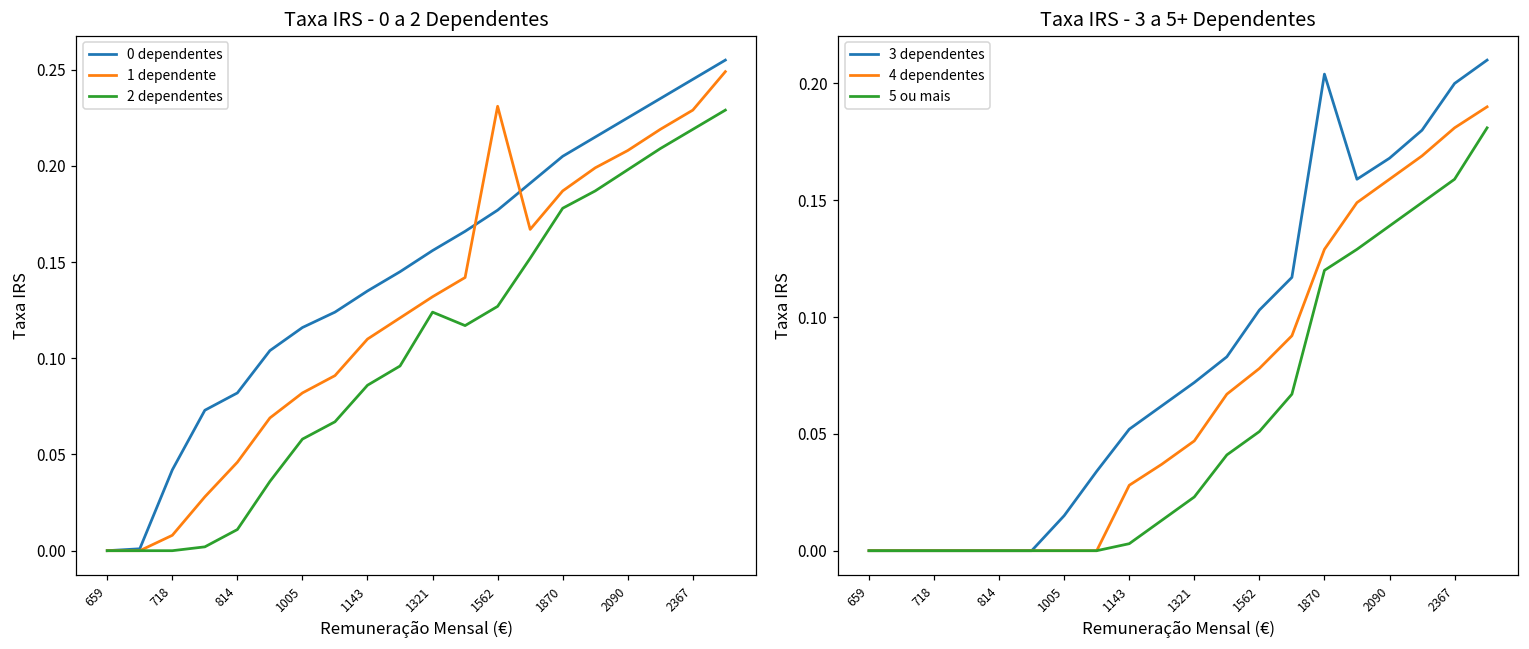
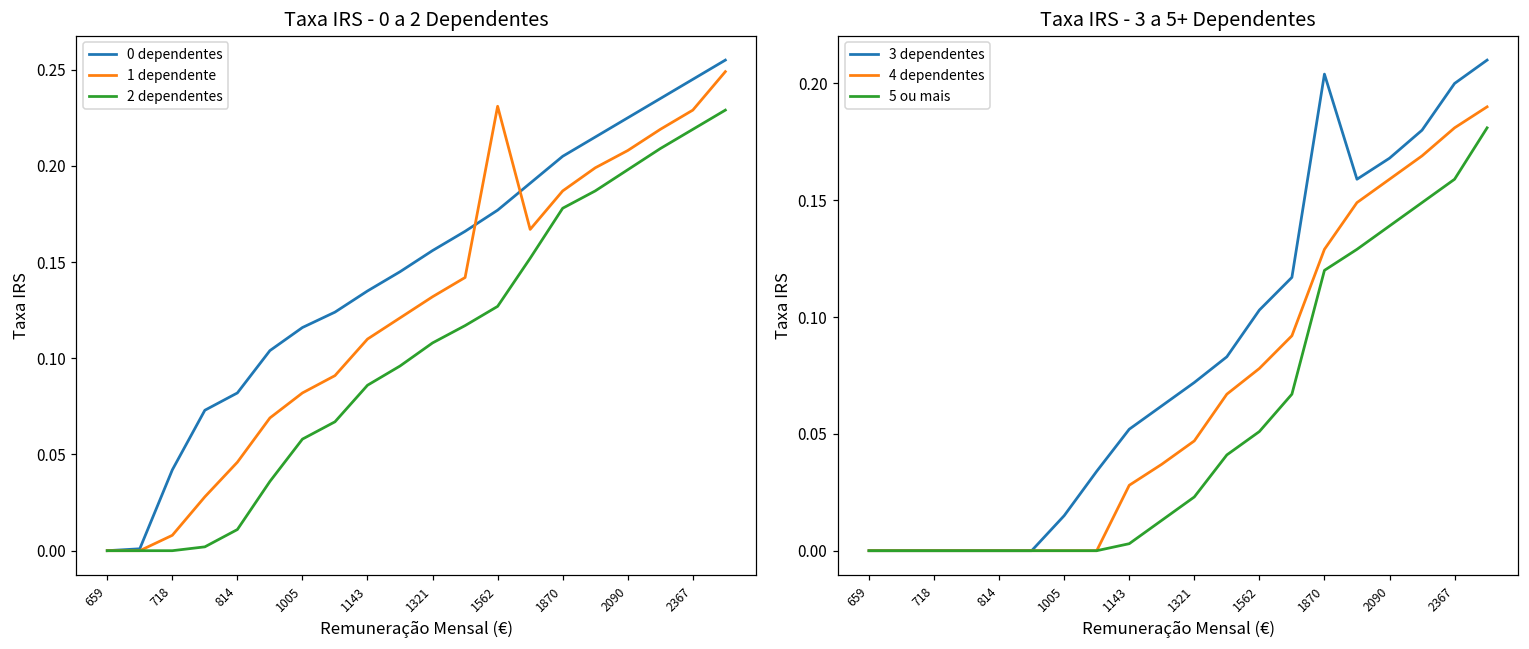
Taxa IRS - 0 a 2 Dependentes, 2 dependentes, 1321: 0.124 -> 0.108
